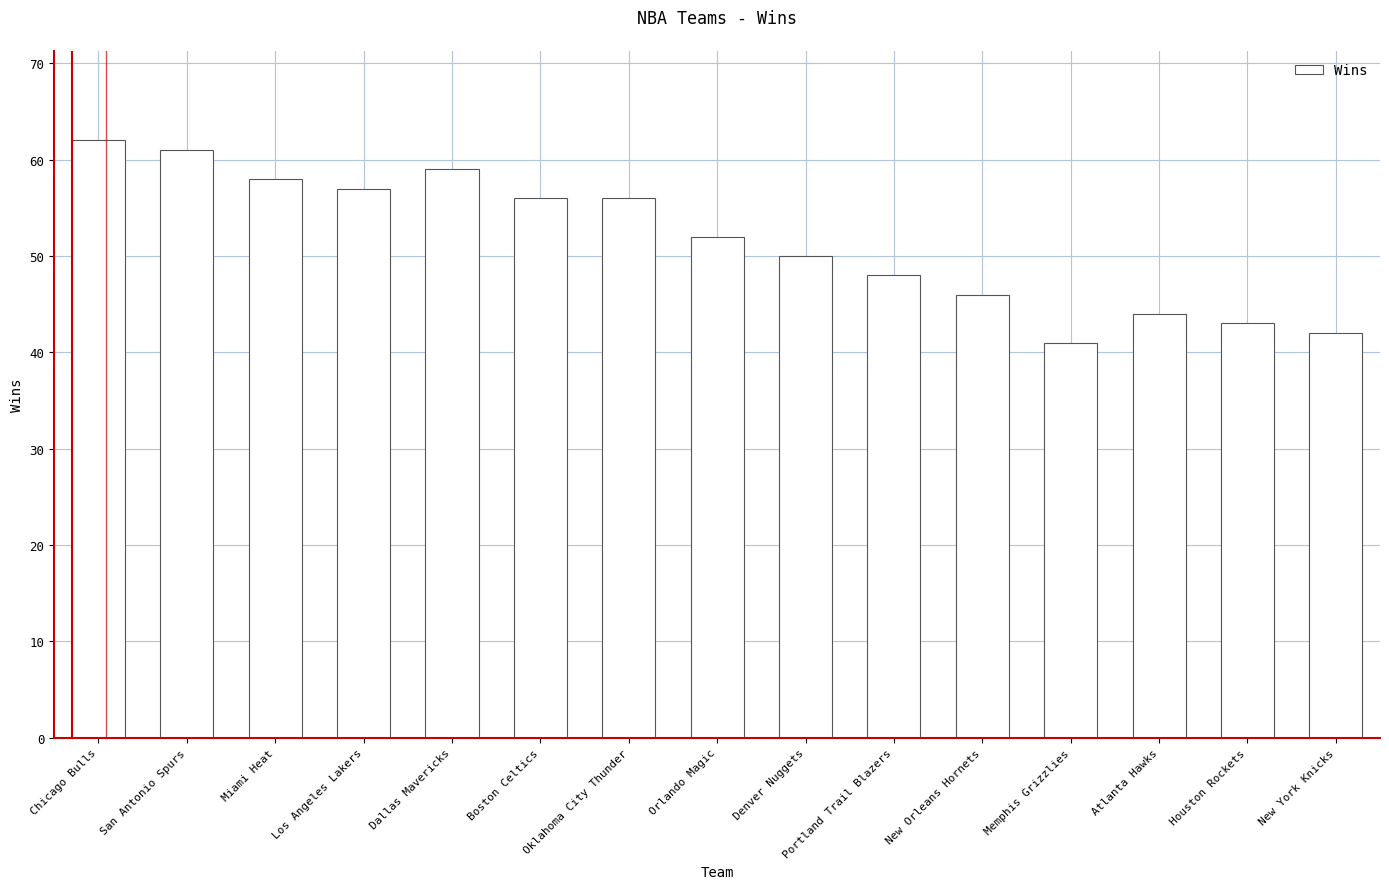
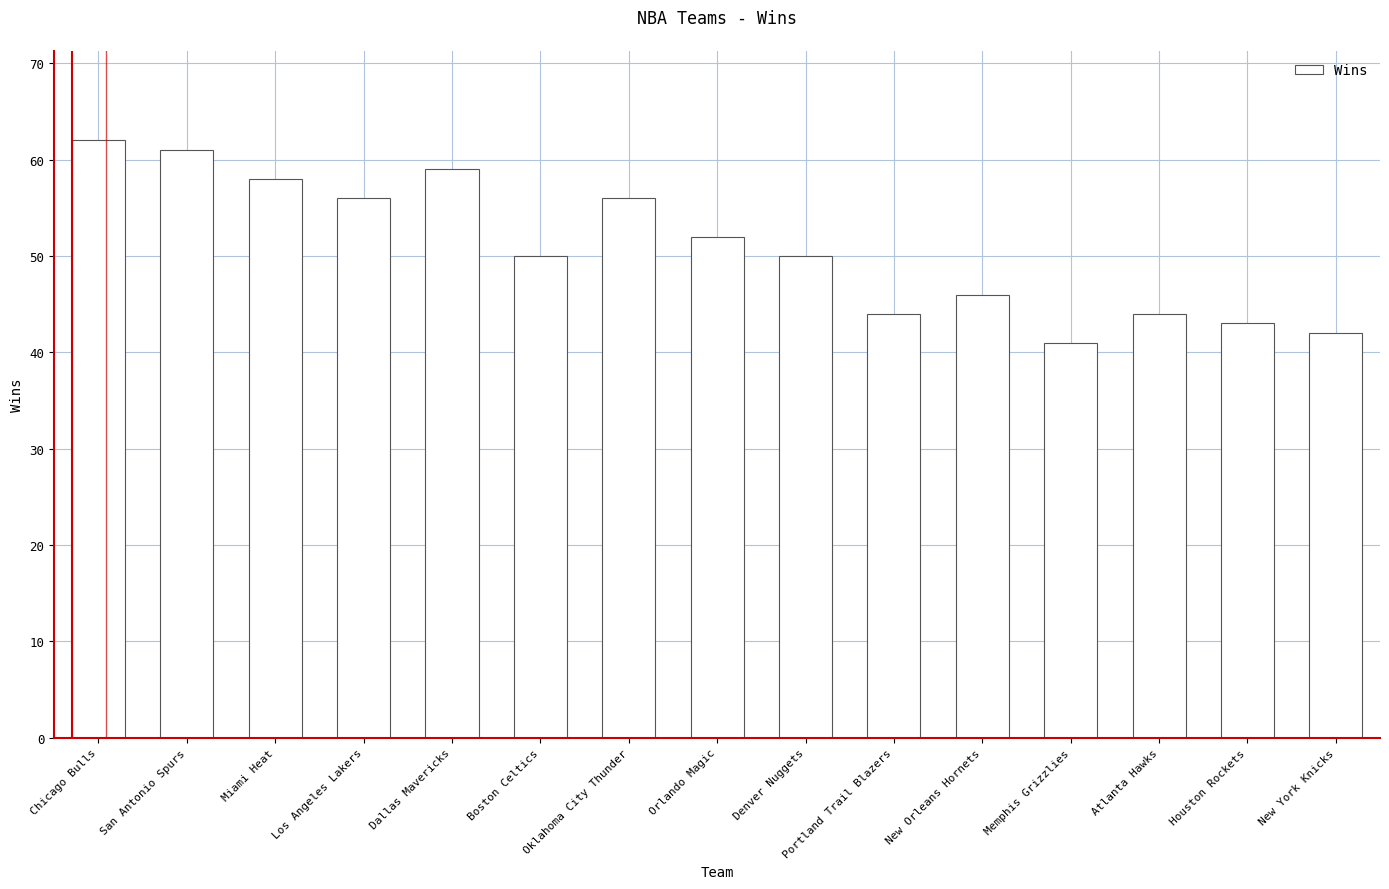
Los Angeles Lakers: 57 -> 56
Boston Celtics: 56 -> 50
Portland Trail Blazers: 48 -> 44
